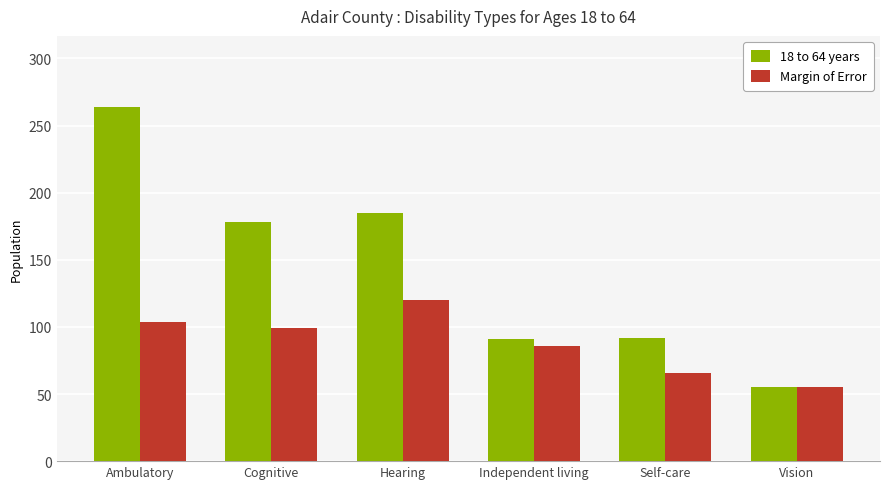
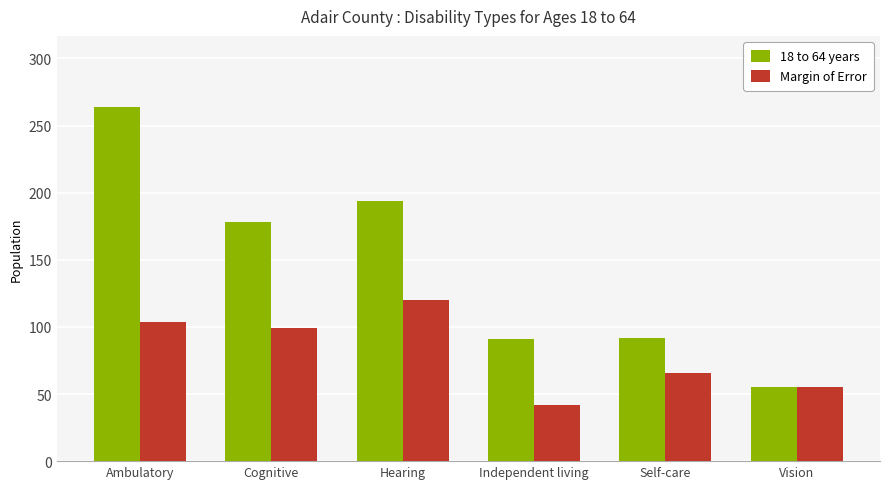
18 to 64 years, Hearing: 185 -> 194
Margin of Error, Independent living: 86 -> 42
